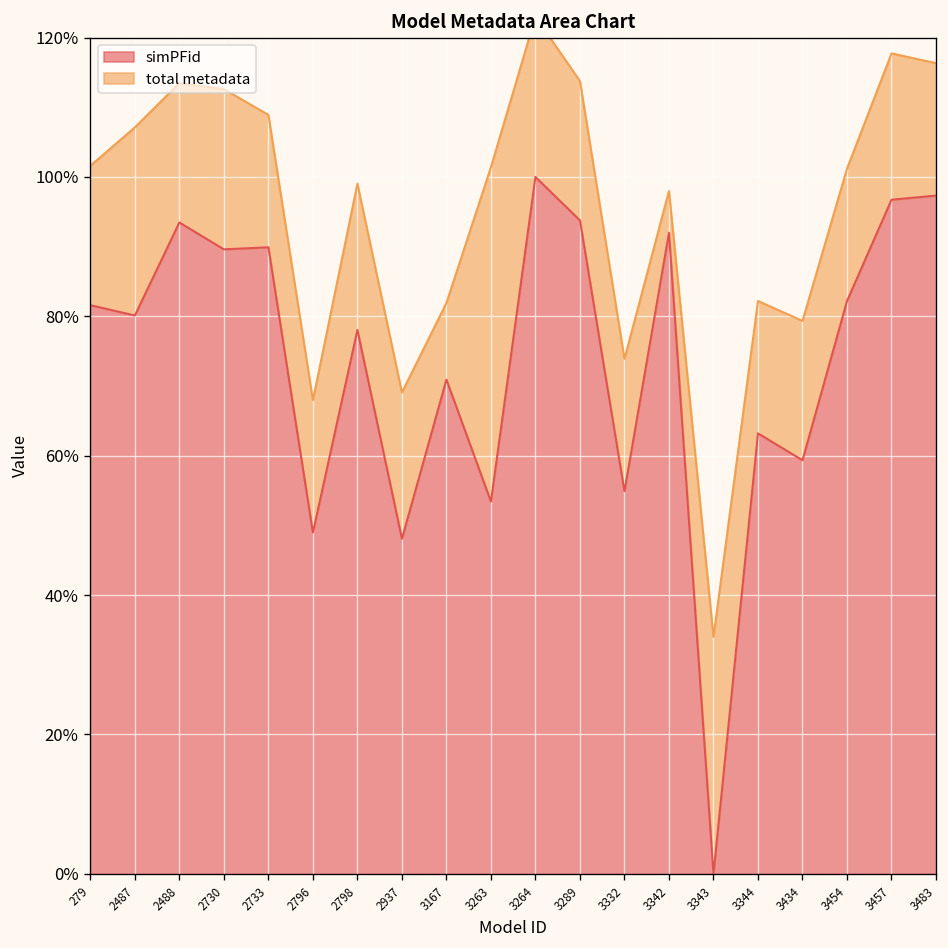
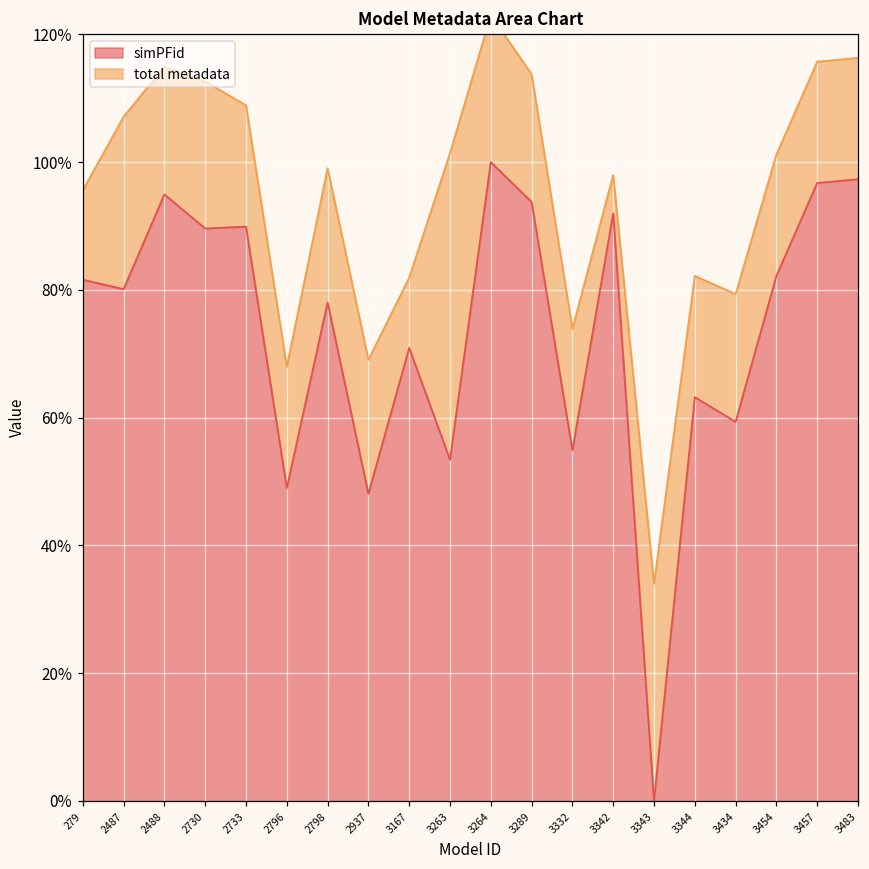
total metadata, 279: 20% -> 14%
simPFid, 2488: 93% -> 95%
total metadata, 3457: 21% -> 19%
